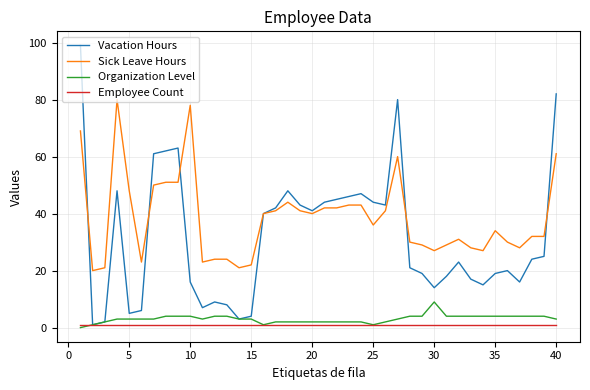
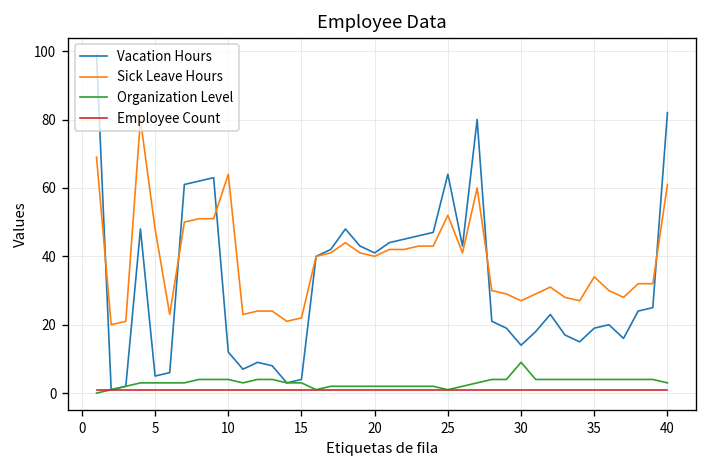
Vacation Hours, 10: 16 -> 12
Sick Leave Hours, 10: 78 -> 64
Vacation Hours, 25: 44 -> 64
Sick Leave Hours, 25: 36 -> 52
